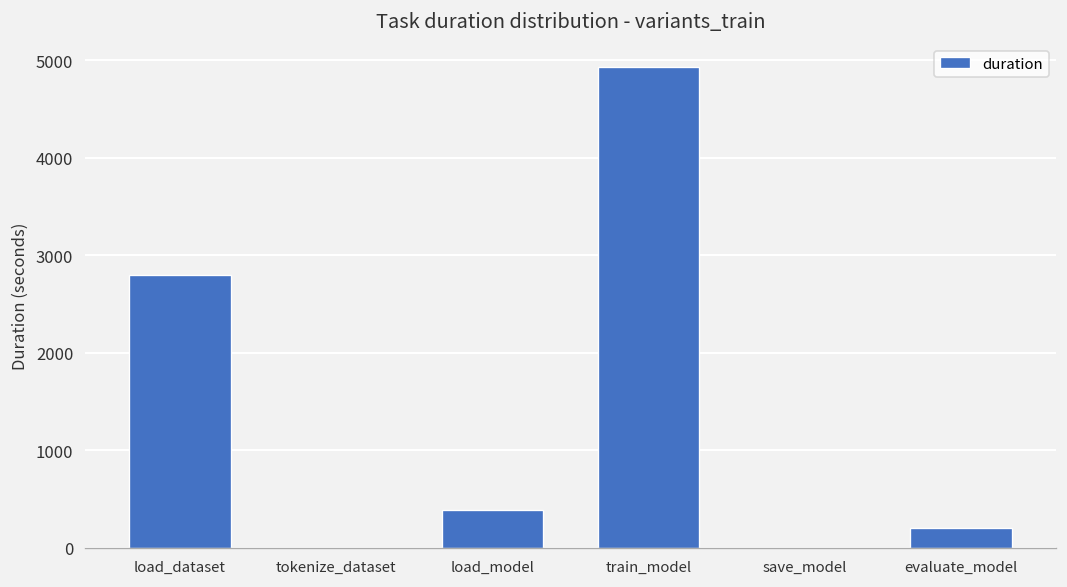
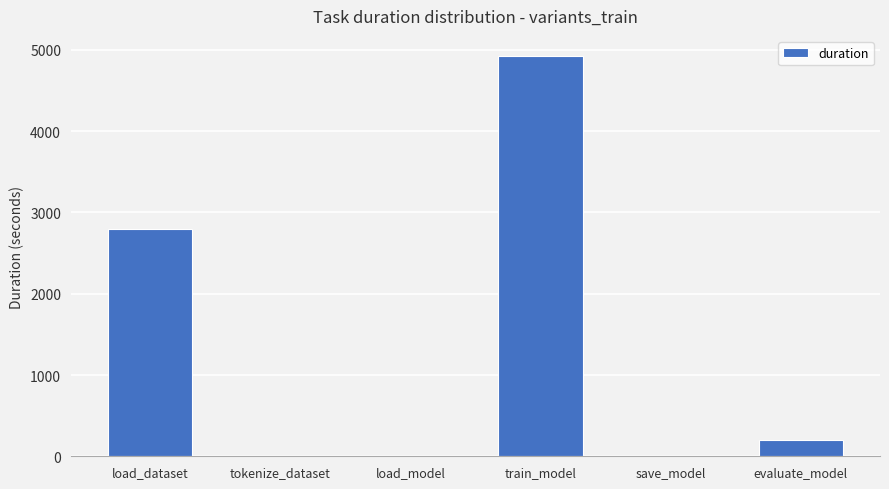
load_model: 400 -> 0
